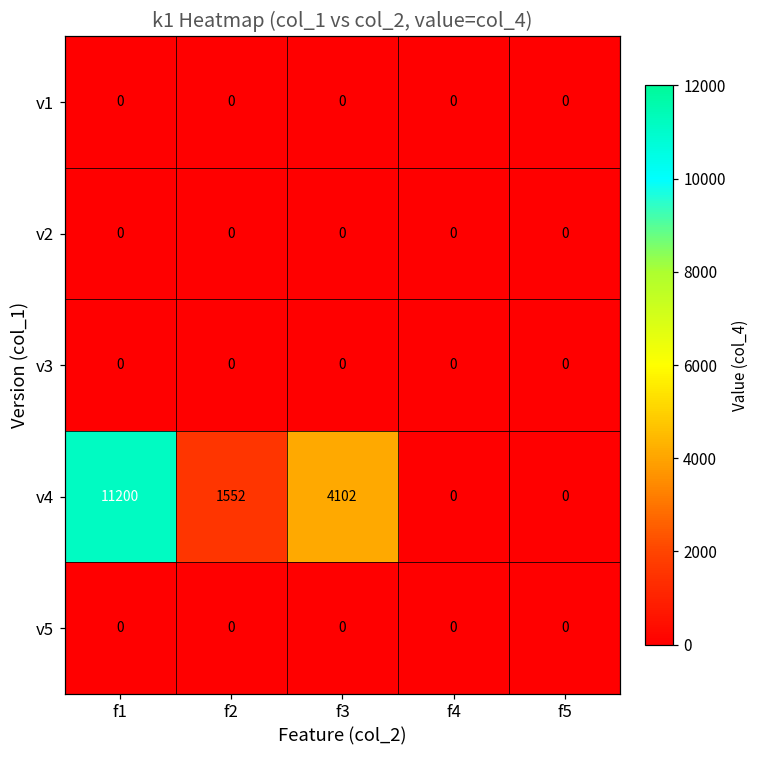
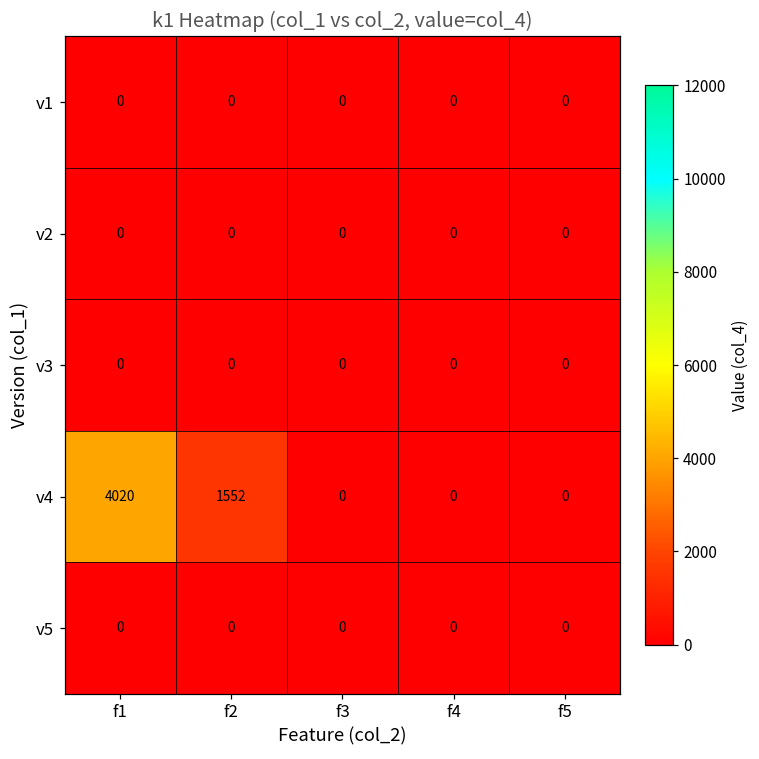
v4, f1: 11200 -> 4020
v4, f3: 4102 -> 0
